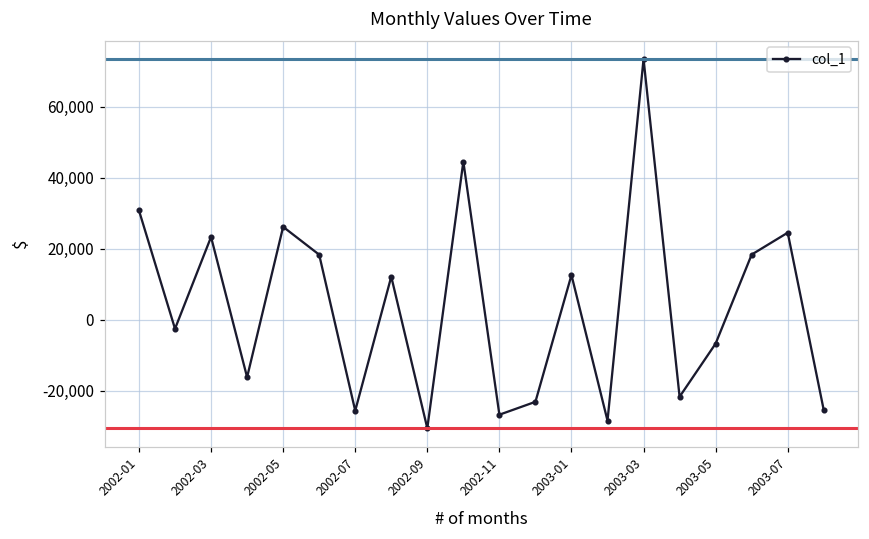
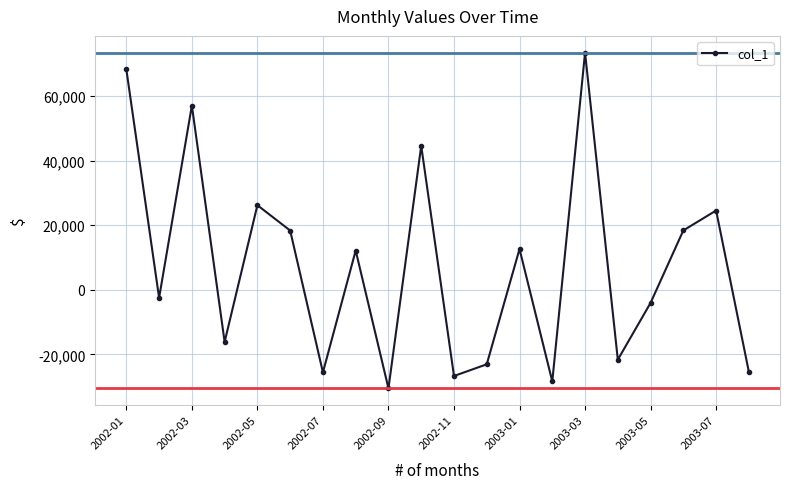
2002-01: 31,000 -> 68,000
2002-03: 23,000 -> 57,000
2003-05: -7,000 -> -4,000
